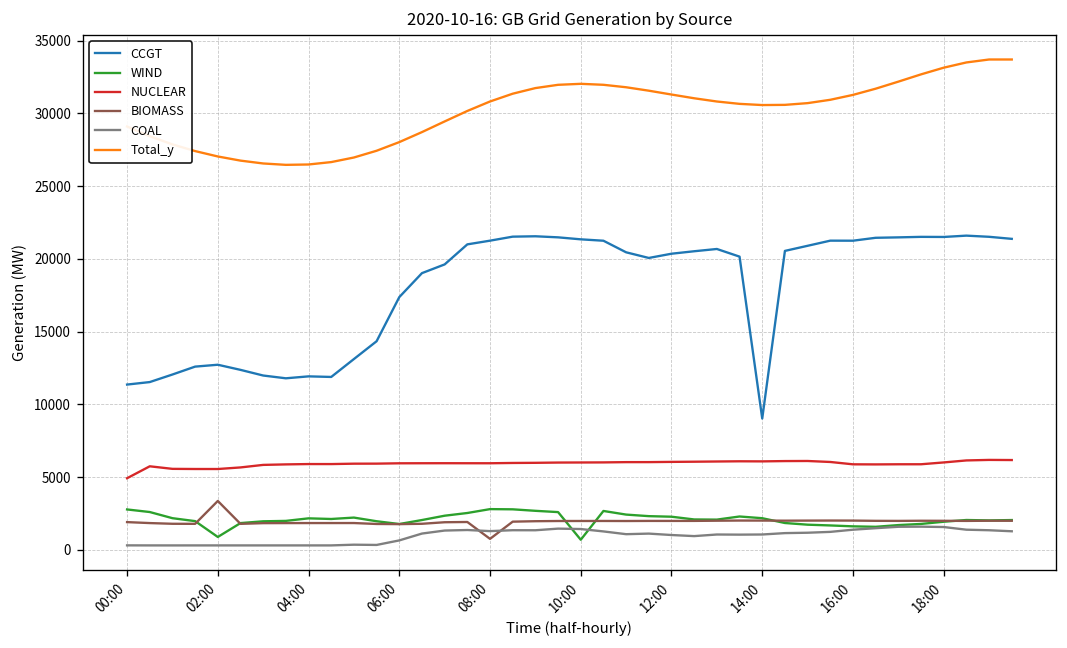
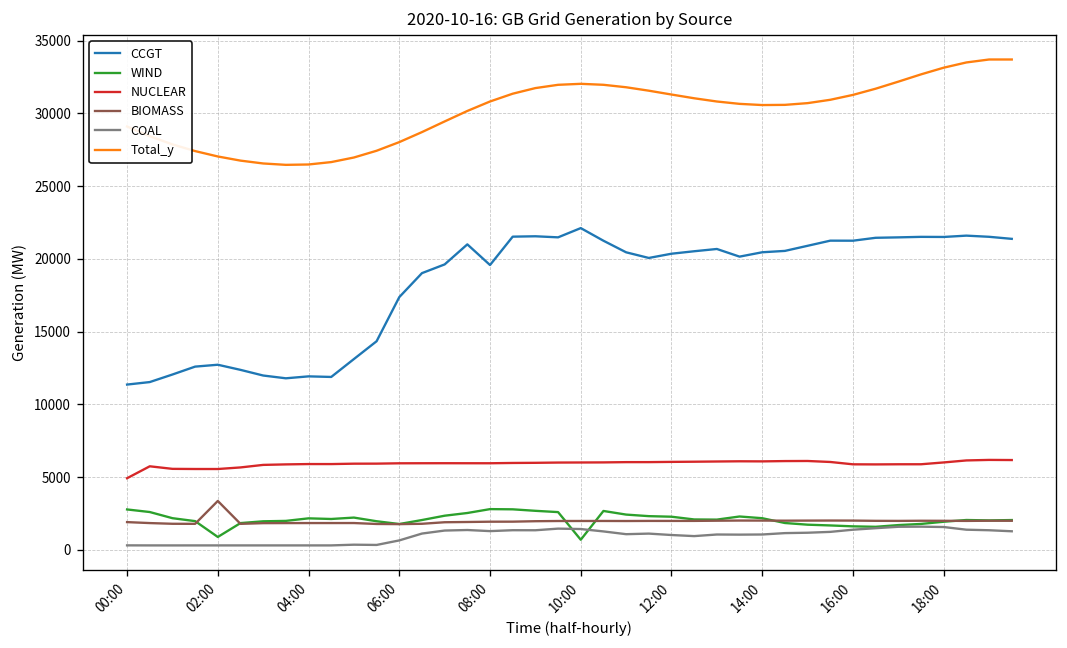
CCGT, 08:00: 21200 -> 19600
BIOMASS, 08:00: 800 -> 1900
CCGT, 10:00: 21300 -> 22100
CCGT, 14:00: 9000 -> 20400
